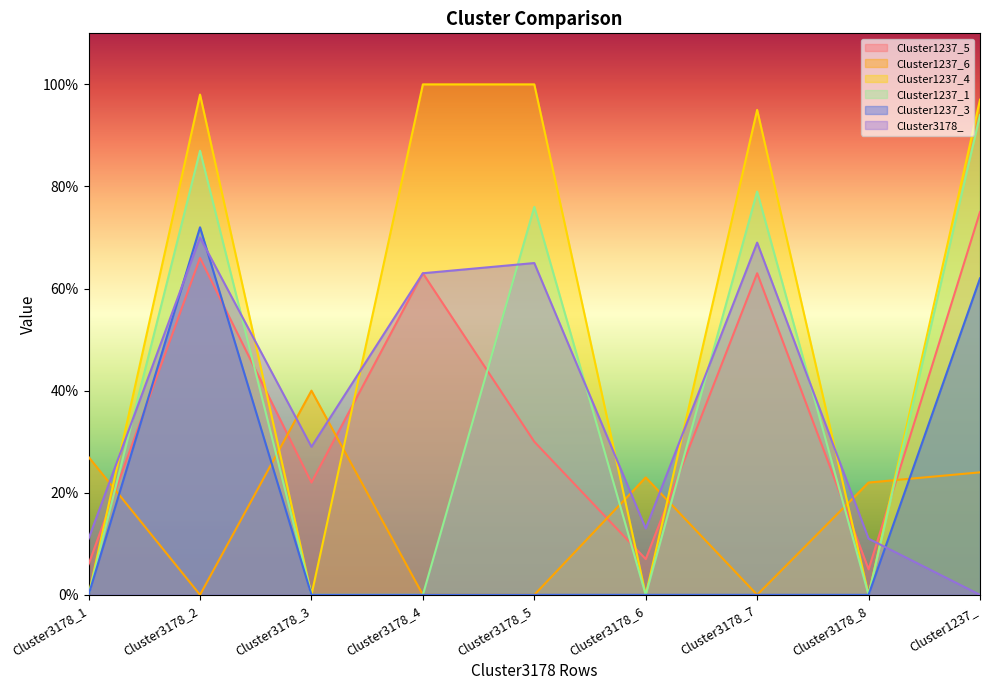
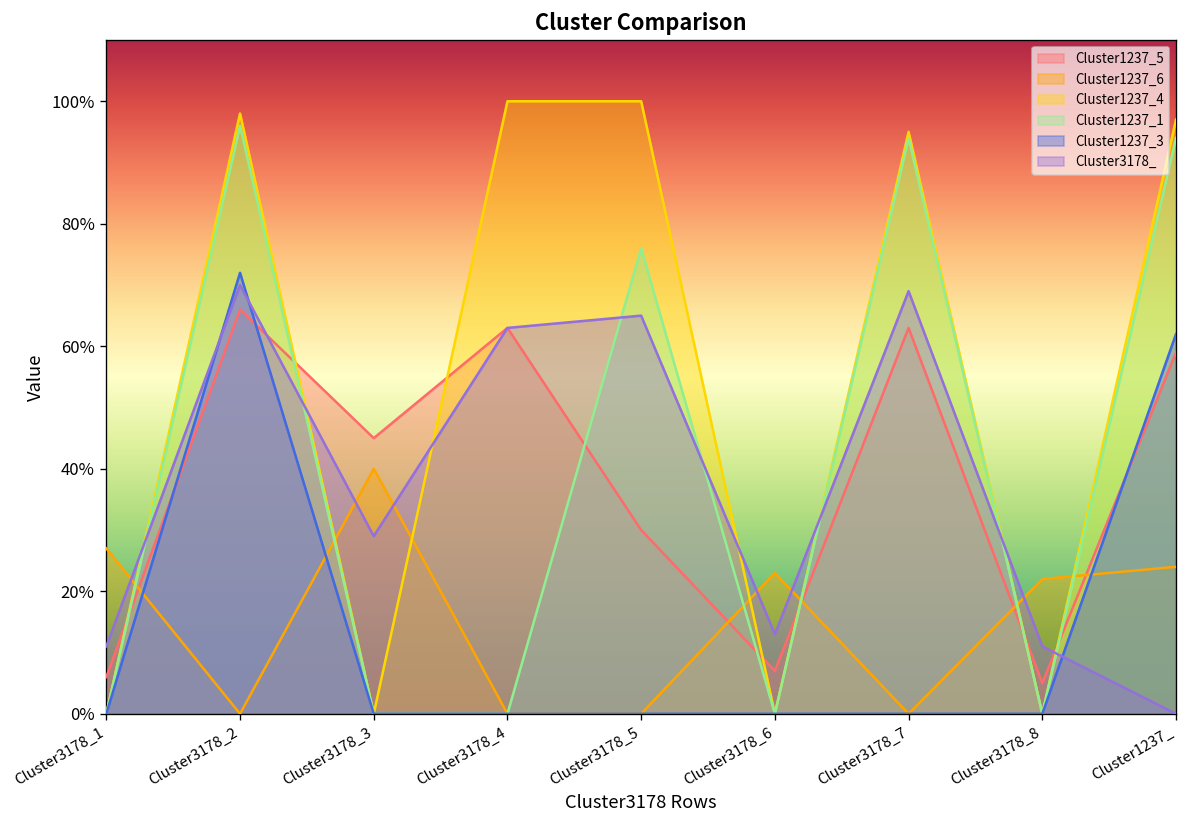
Cluster1237_1, Cluster3178_2: 87% -> 96%
Cluster1237_5, Cluster3178_3: 22% -> 45%
Cluster1237_1, Cluster3178_7: 79% -> 94%
Cluster1237_5, Cluster1237_: 75% -> 59%
